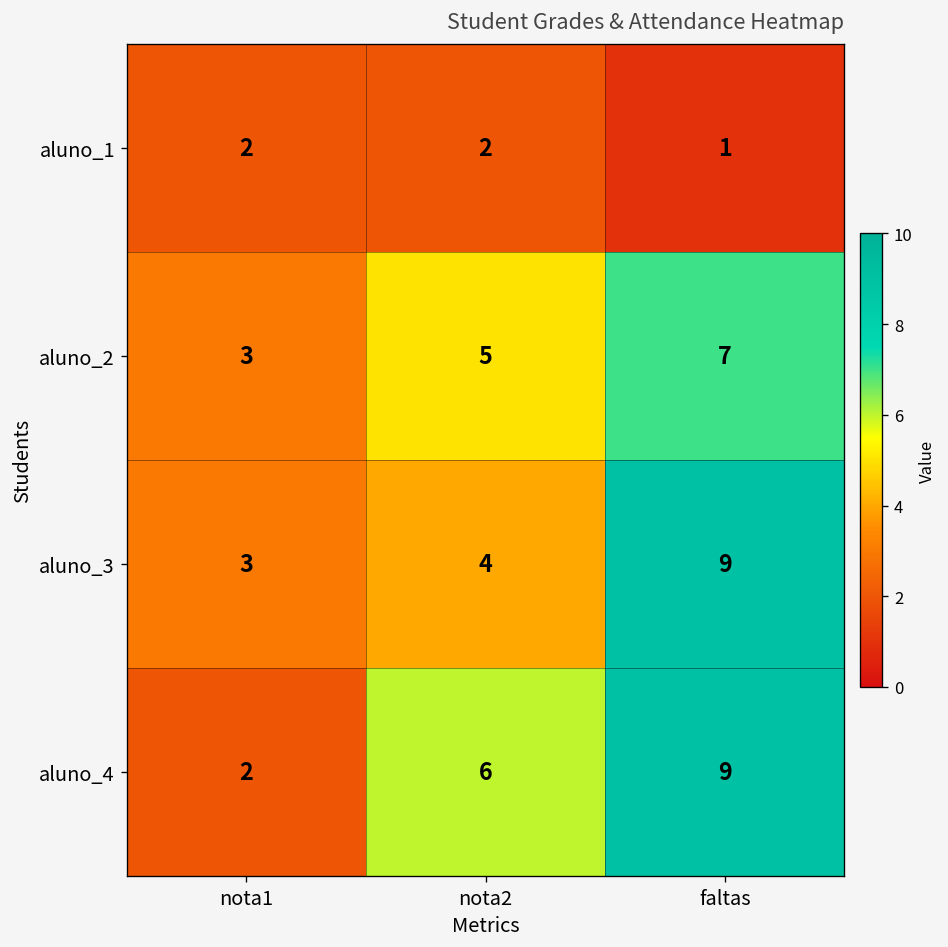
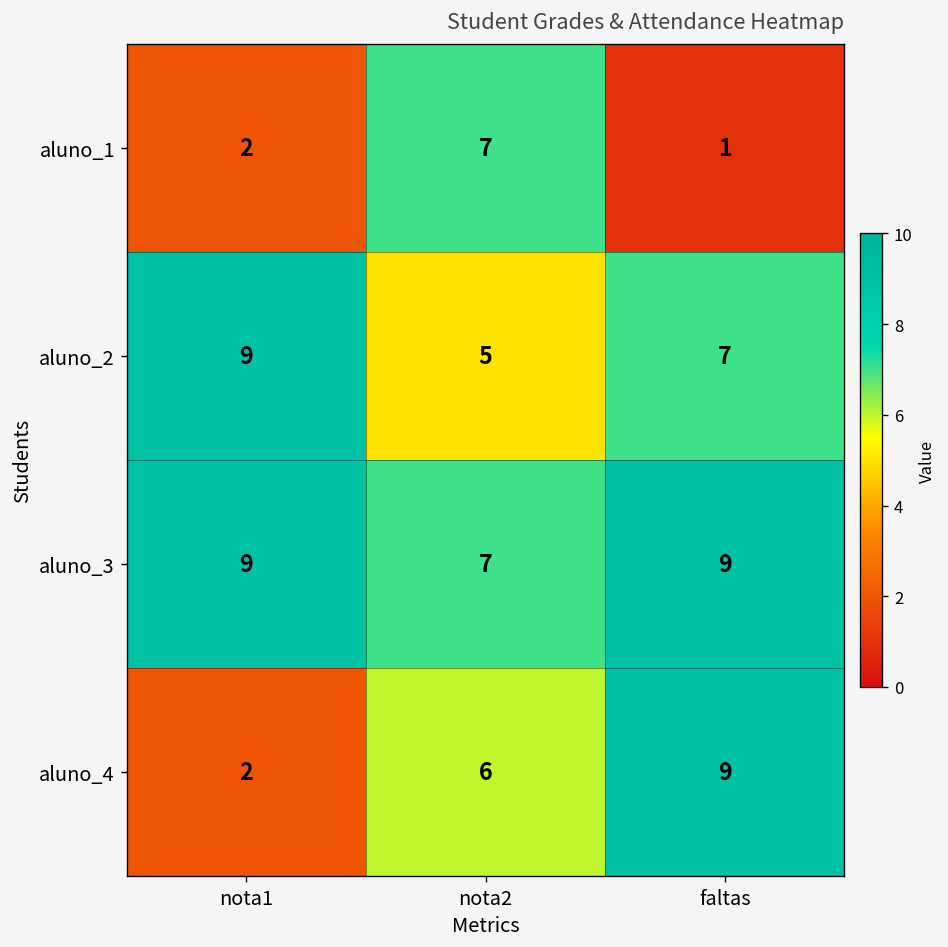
aluno_1, nota2: 2 -> 7
aluno_2, nota1: 3 -> 9
aluno_3, nota1: 3 -> 9
aluno_3, nota2: 4 -> 7
